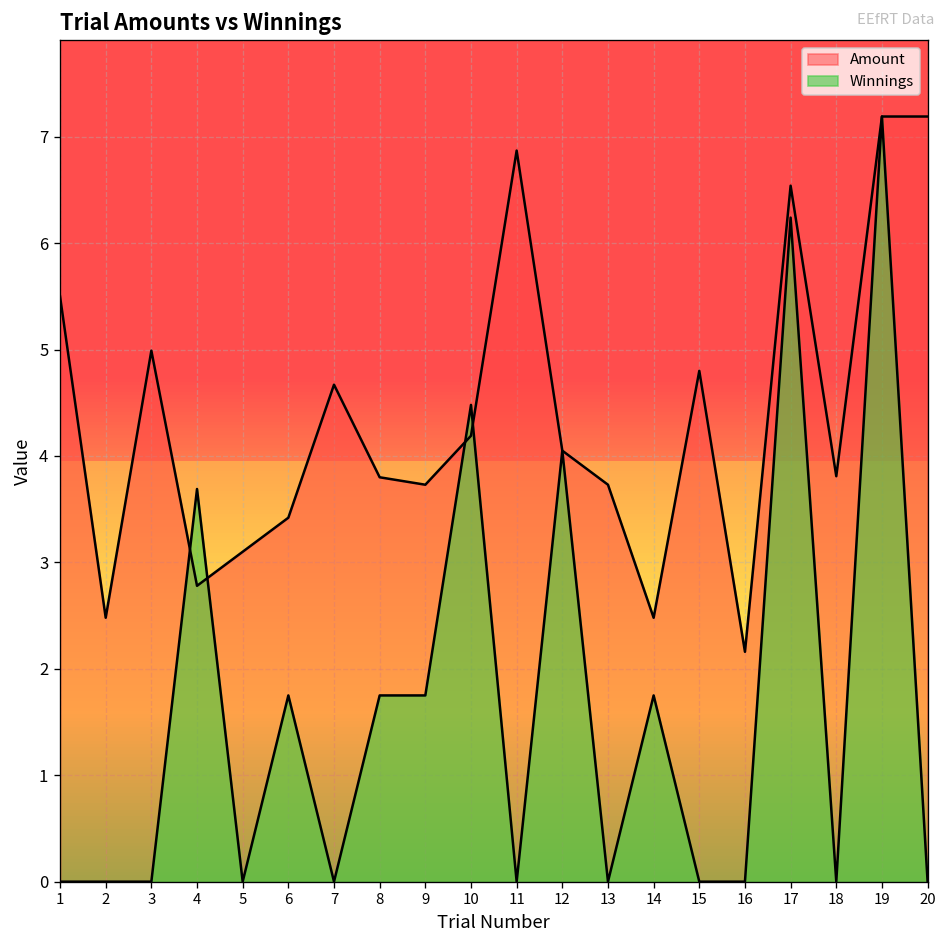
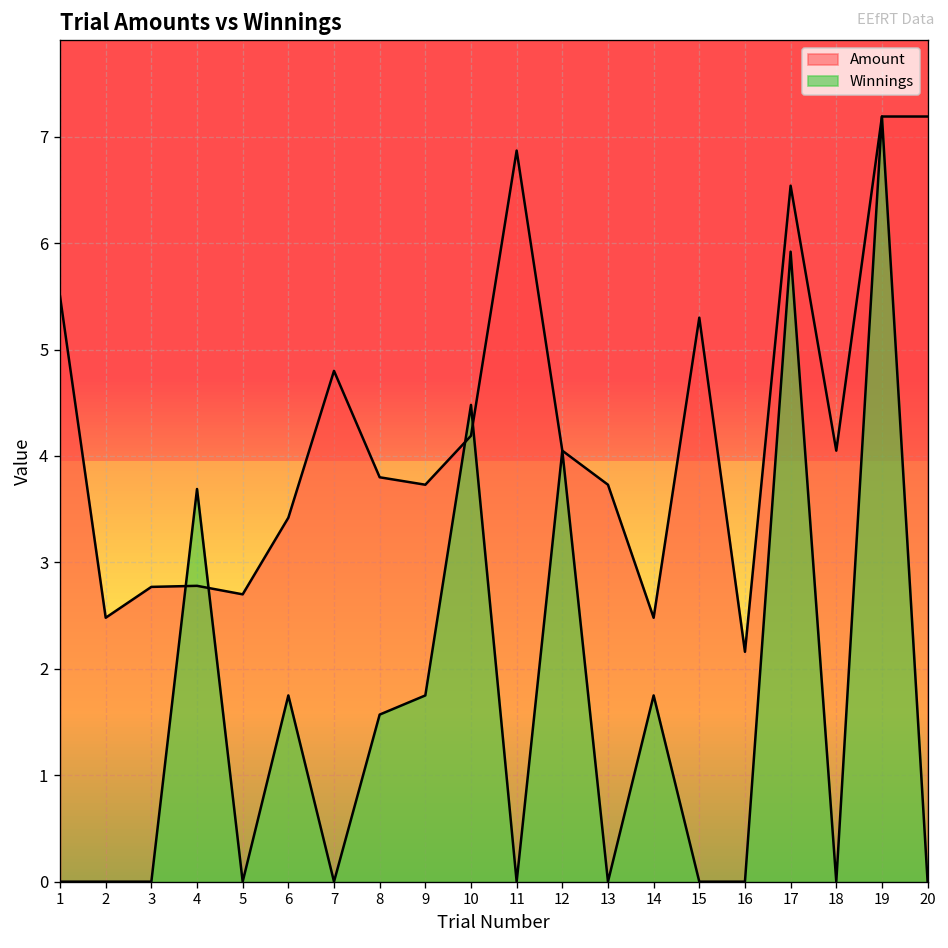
Amount, 3: 5.0 -> 2.8
Amount, 5: 3.1 -> 2.7
Amount, 7: 4.7 -> 4.8
Winnings, 8: 1.8 -> 1.6
Amount, 15: 4.8 -> 5.3
Winnings, 17: 6.2 -> 5.9
Amount, 18: 3.8 -> 4.1
